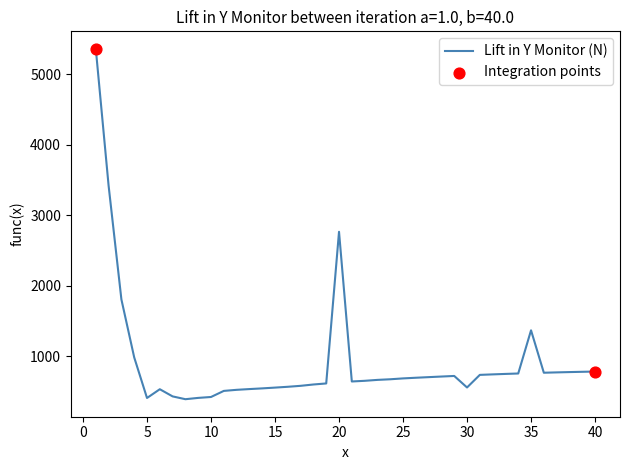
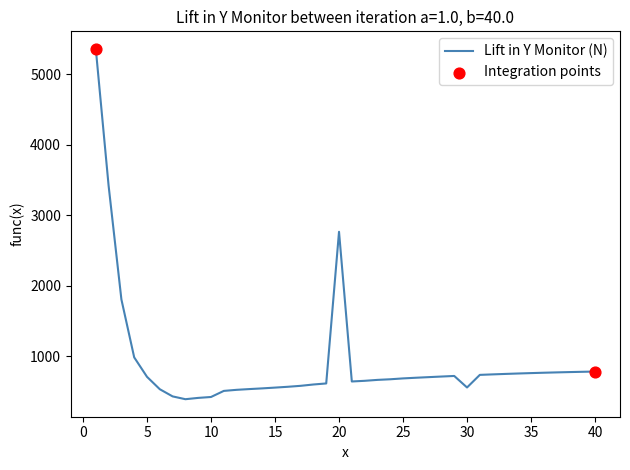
Lift in Y Monitor (N), 5: 400 -> 700
Lift in Y Monitor (N), 35: 1400 -> 800
